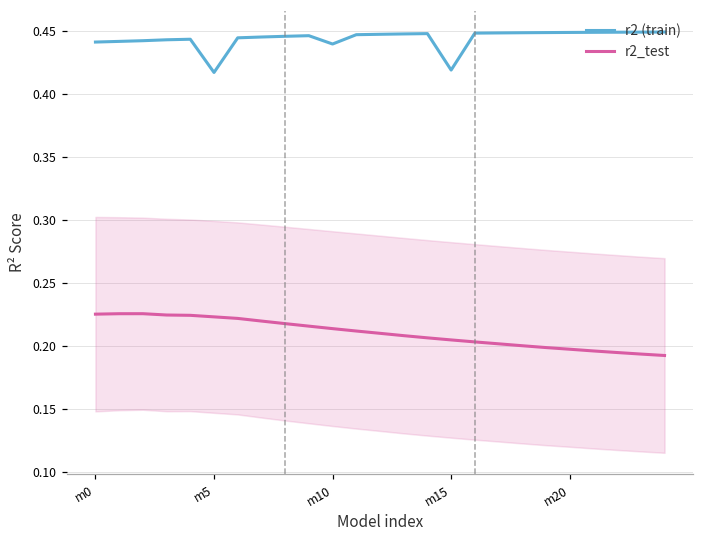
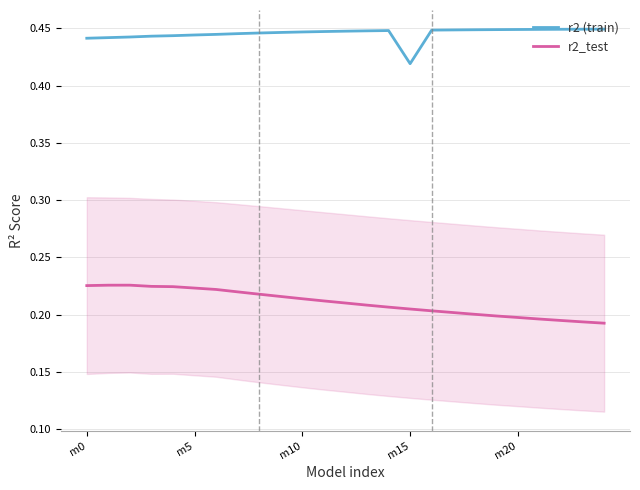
r2 (train), m5: 0.417 -> 0.444
r2 (train), m10: 0.440 -> 0.447
